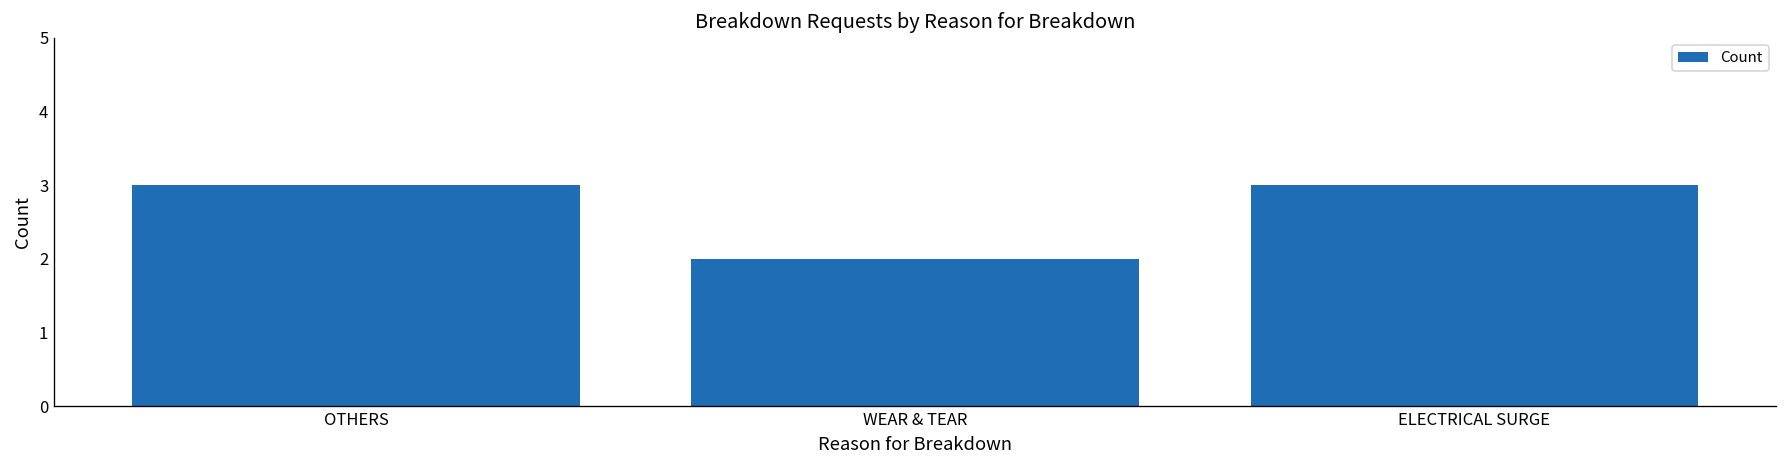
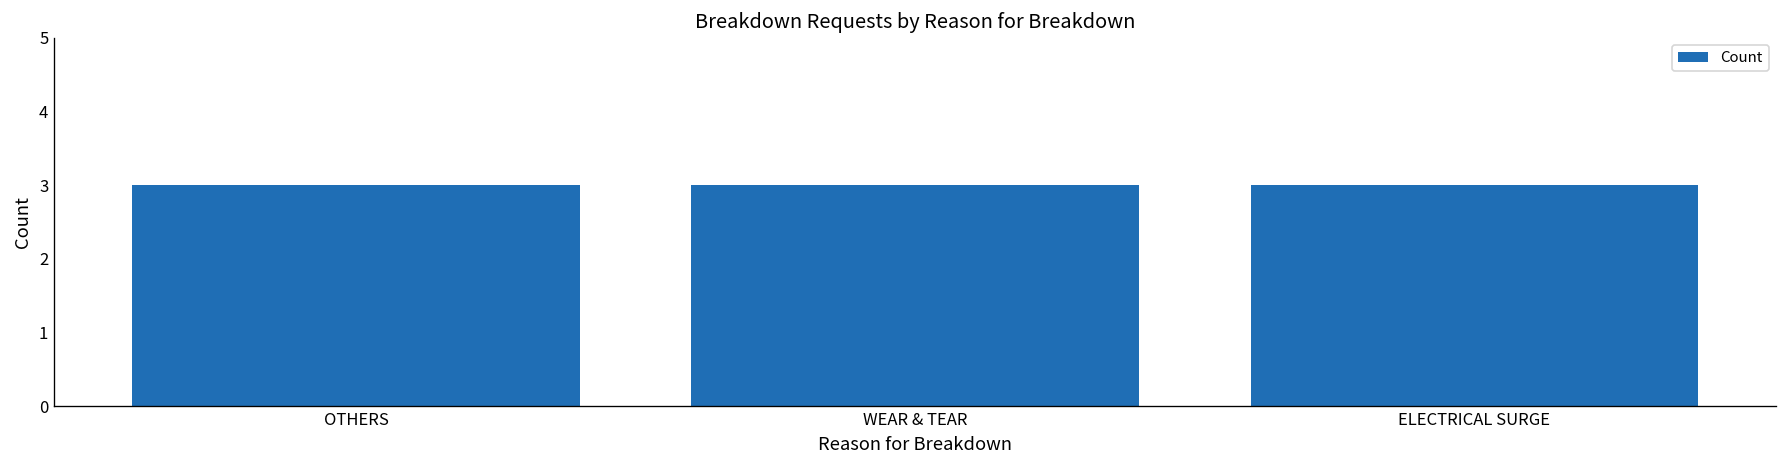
WEAR & TEAR: 2 -> 3
